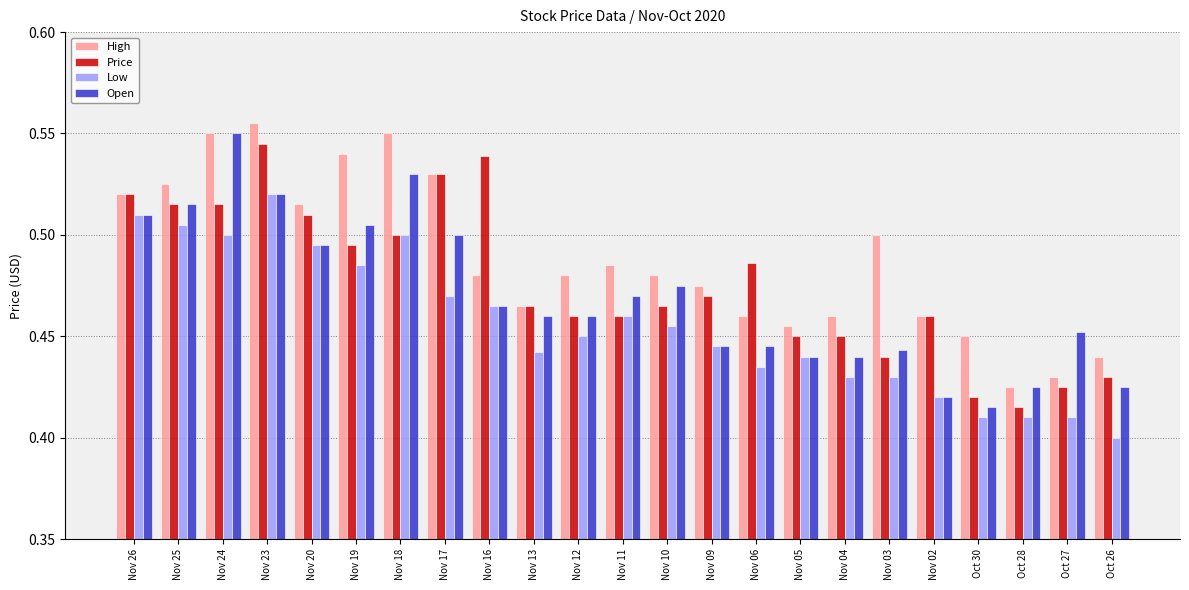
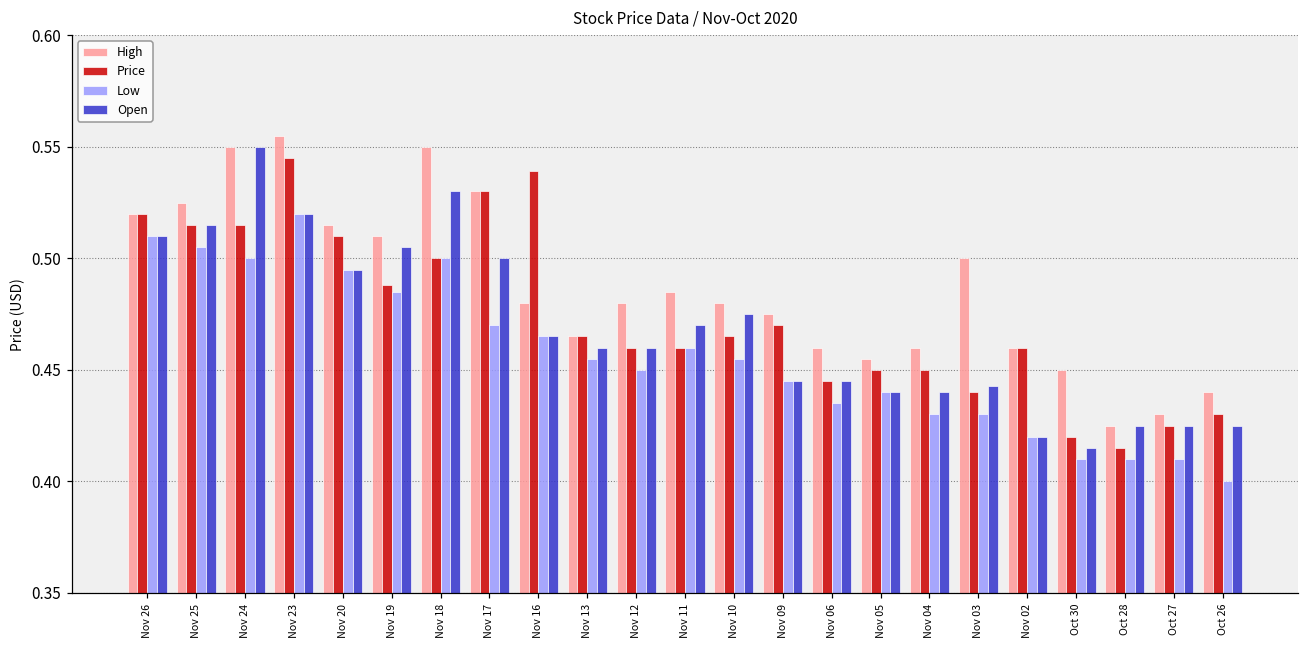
High, Nov 19: 0.54 -> 0.51
Price, Nov 19: 0.495 -> 0.488
Low, Nov 13: 0.442 -> 0.455
Price, Nov 06: 0.486 -> 0.445
Open, Oct 27: 0.452 -> 0.425
